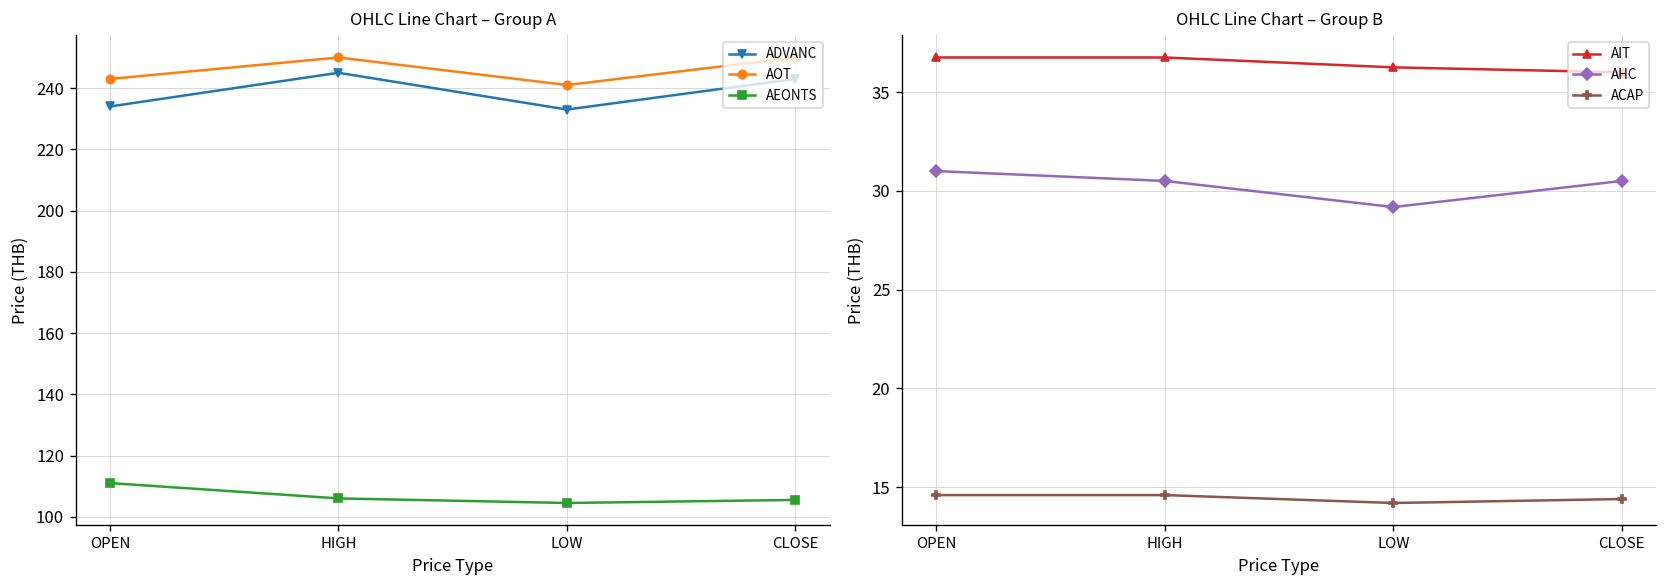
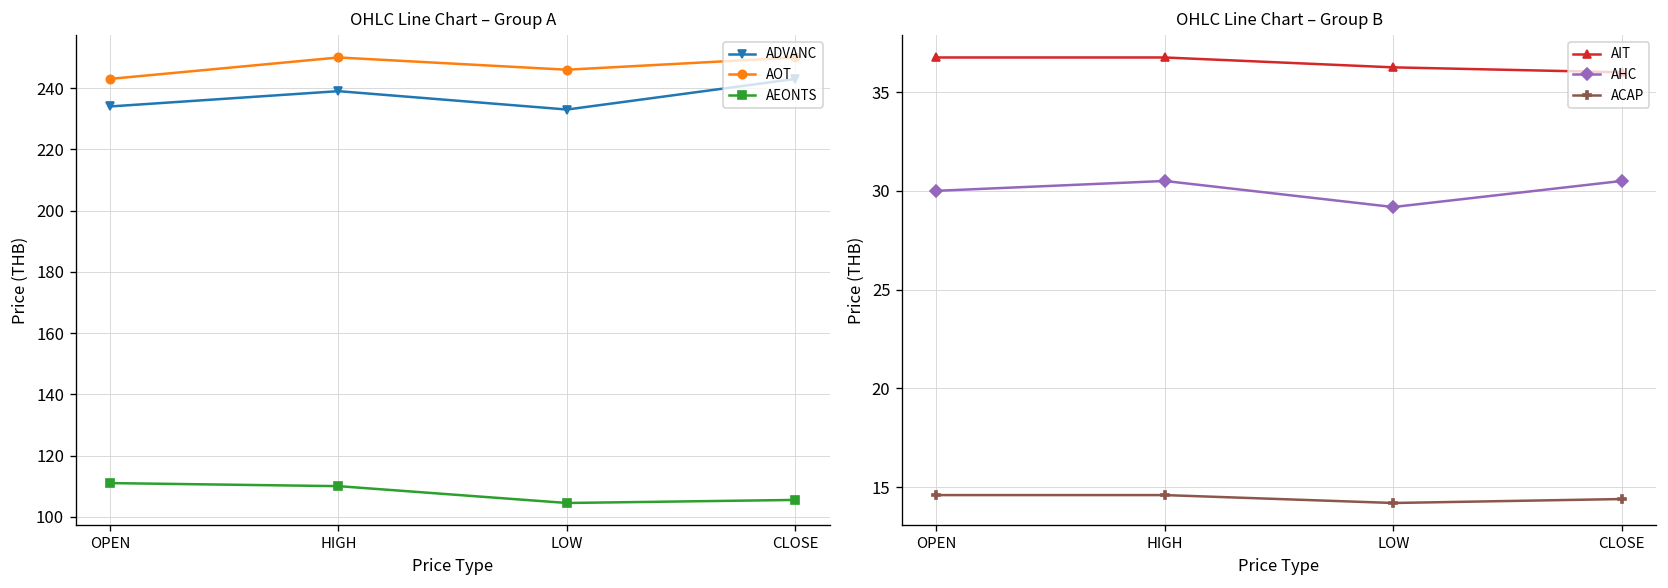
OHLC Line Chart – Group A, ADVANC, HIGH: 245 -> 239
OHLC Line Chart – Group A, AEONTS, HIGH: 106 -> 110
OHLC Line Chart – Group A, AOT, LOW: 241 -> 246
OHLC Line Chart – Group B, AHC, OPEN: 31 -> 30
